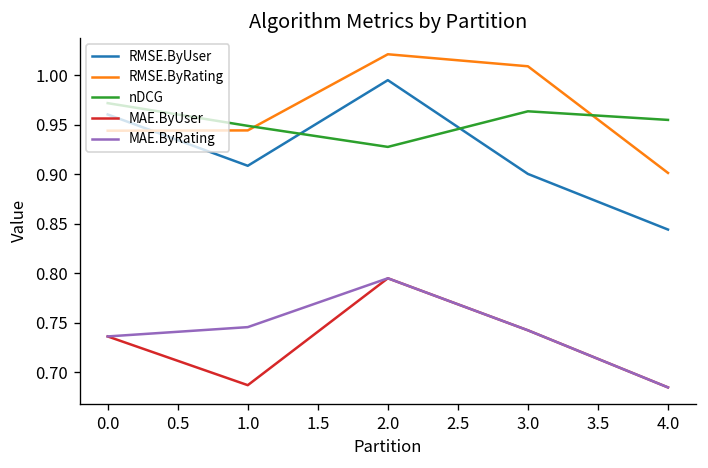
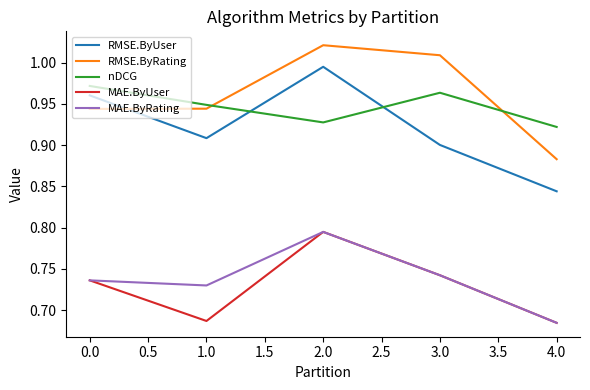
MAE.ByRating, 1.0: 0.75 -> 0.73
RMSE.ByRating, 4.0: 0.90 -> 0.88
nDCG, 4.0: 0.95 -> 0.92
